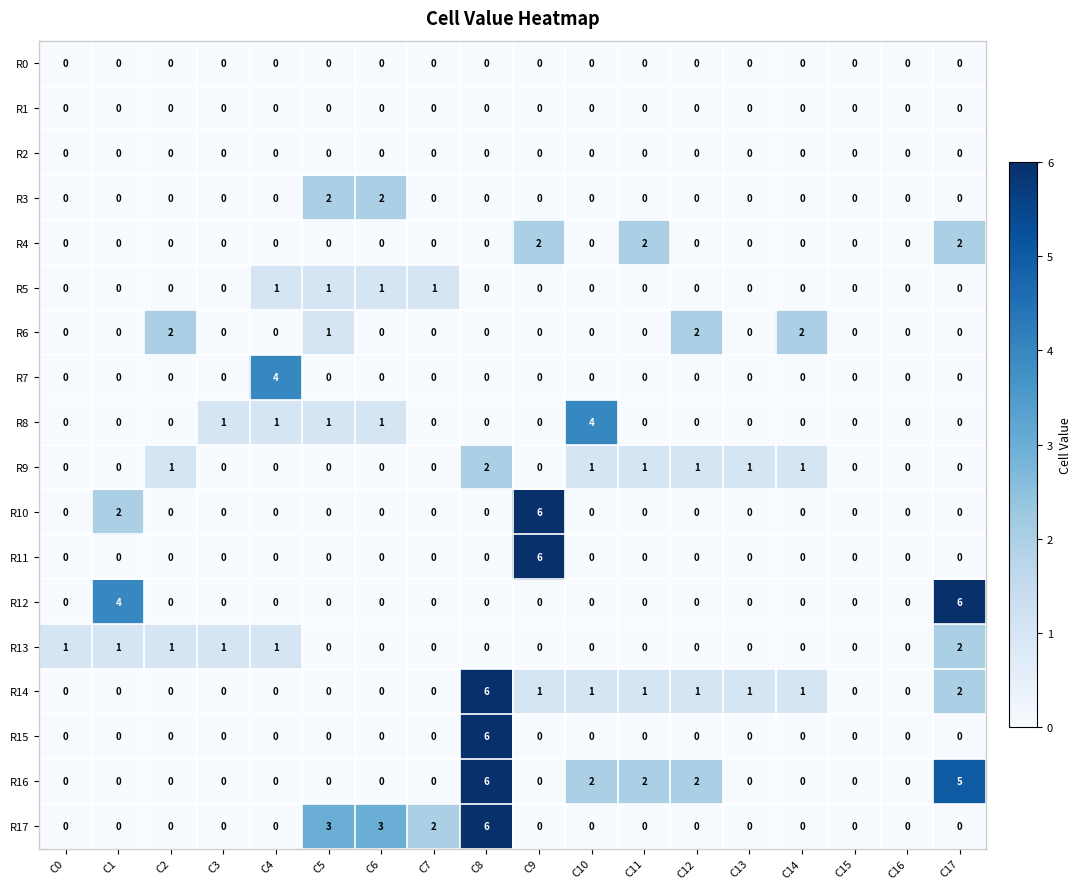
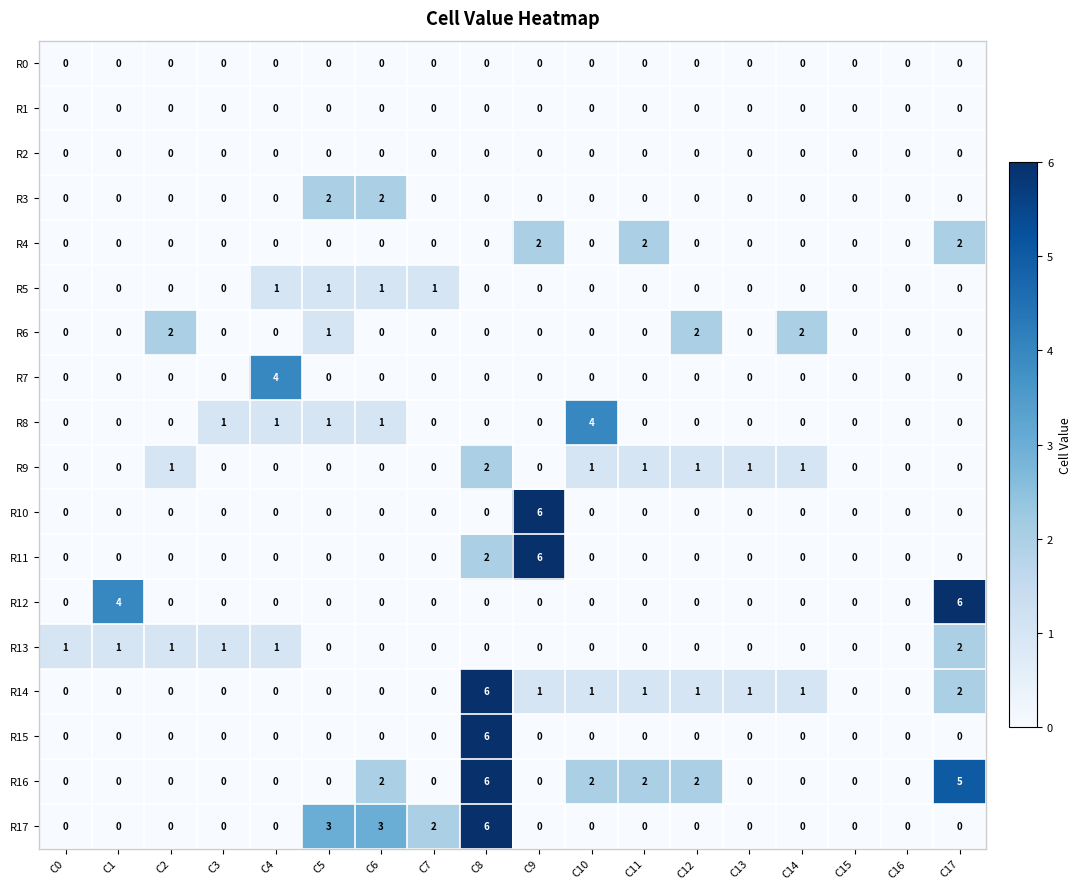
R10, C1: 2 -> 0
R11, C8: 0 -> 2
R16, C6: 0 -> 2
